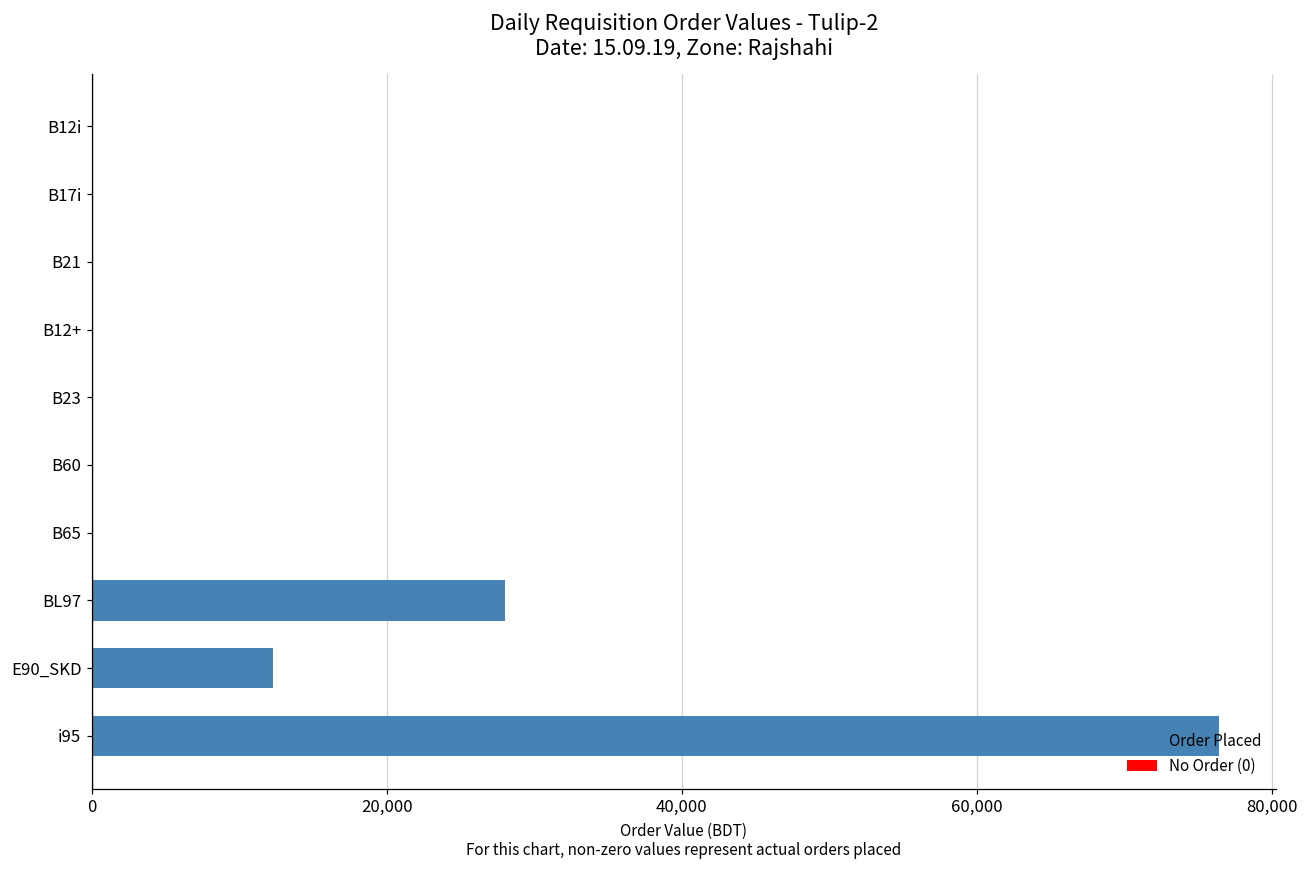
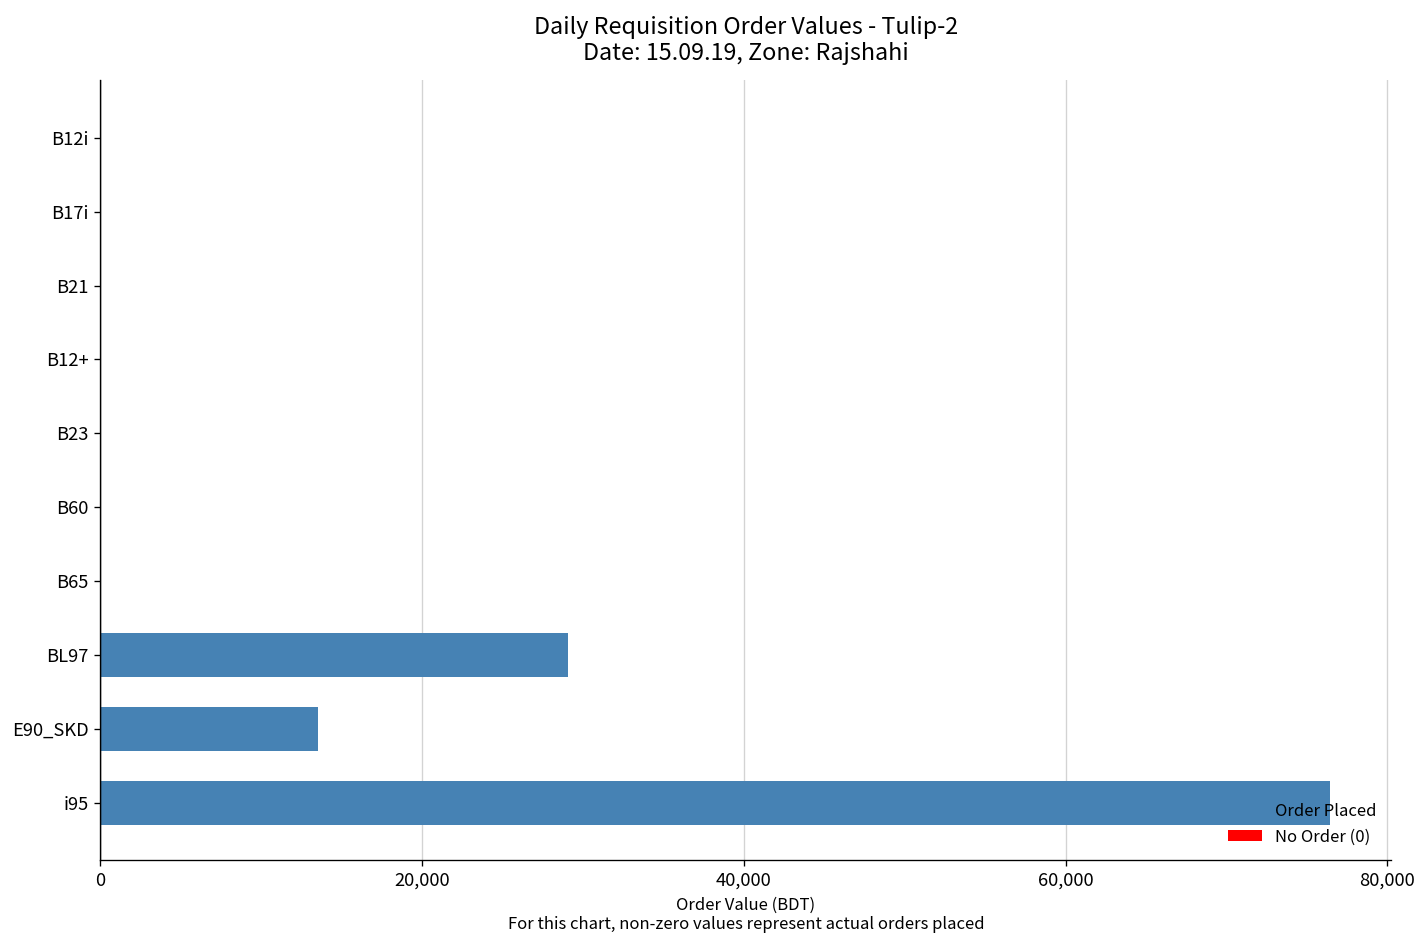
BL97: 28,000 -> 29,100
E90_SKD: 12,300 -> 13,600
